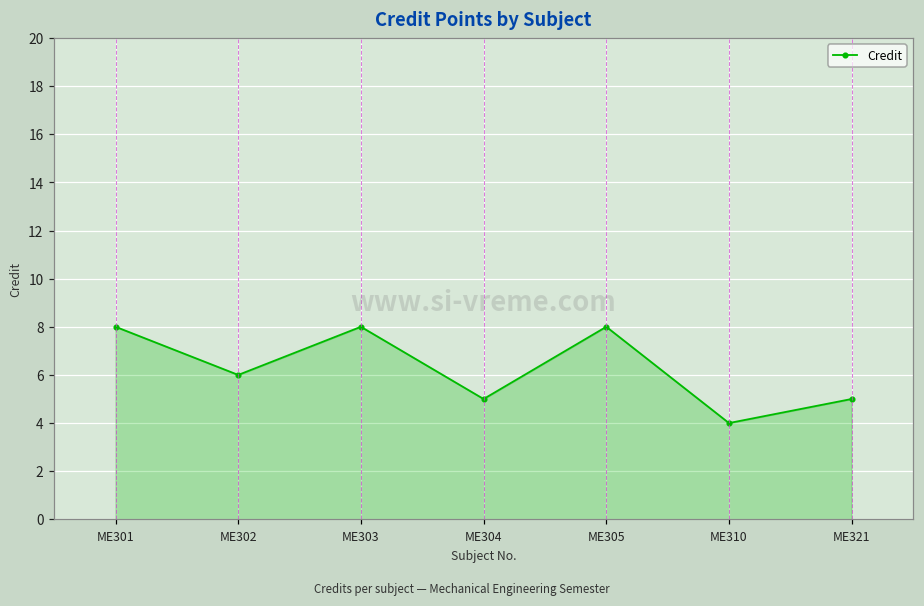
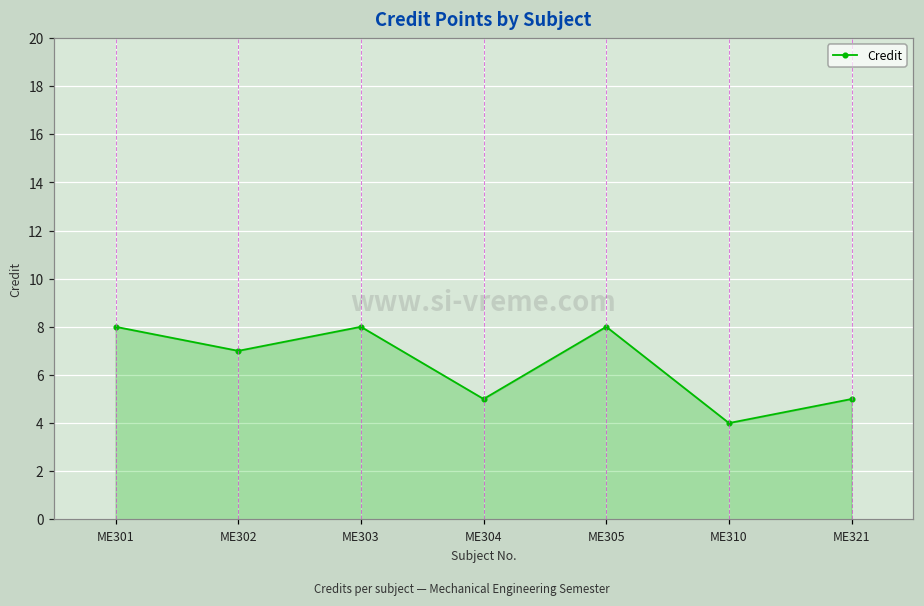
ME302: 6 -> 7
